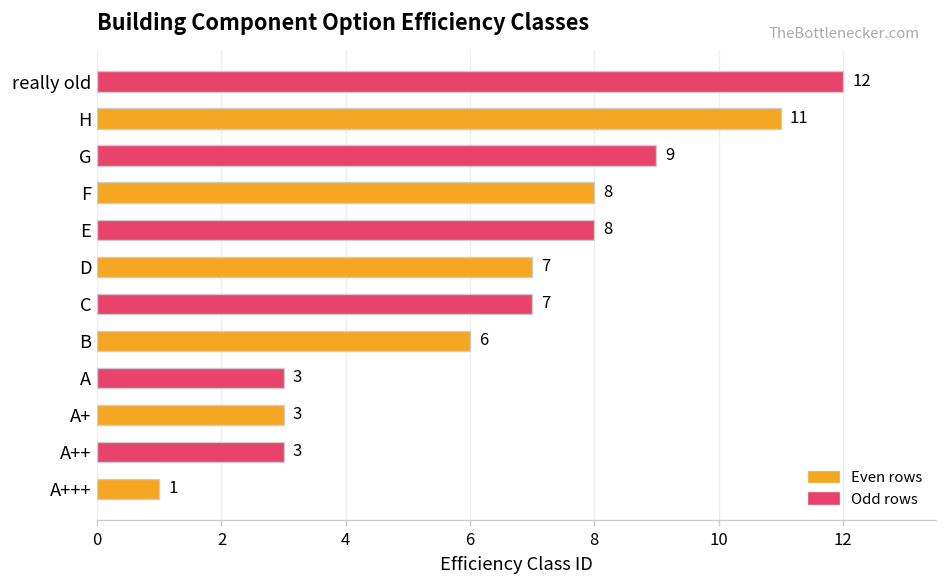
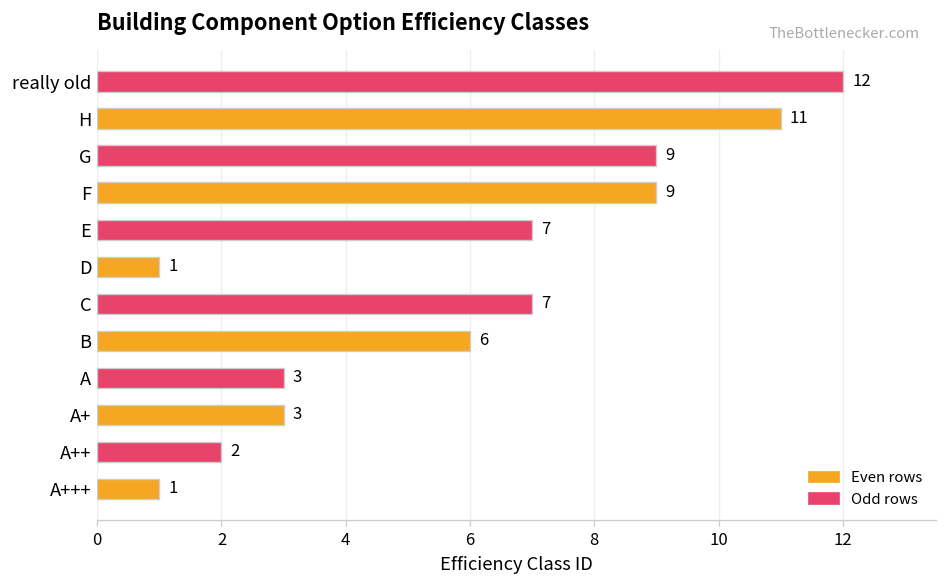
F: 8 -> 9
E: 8 -> 7
D: 7 -> 1
A++: 3 -> 2
